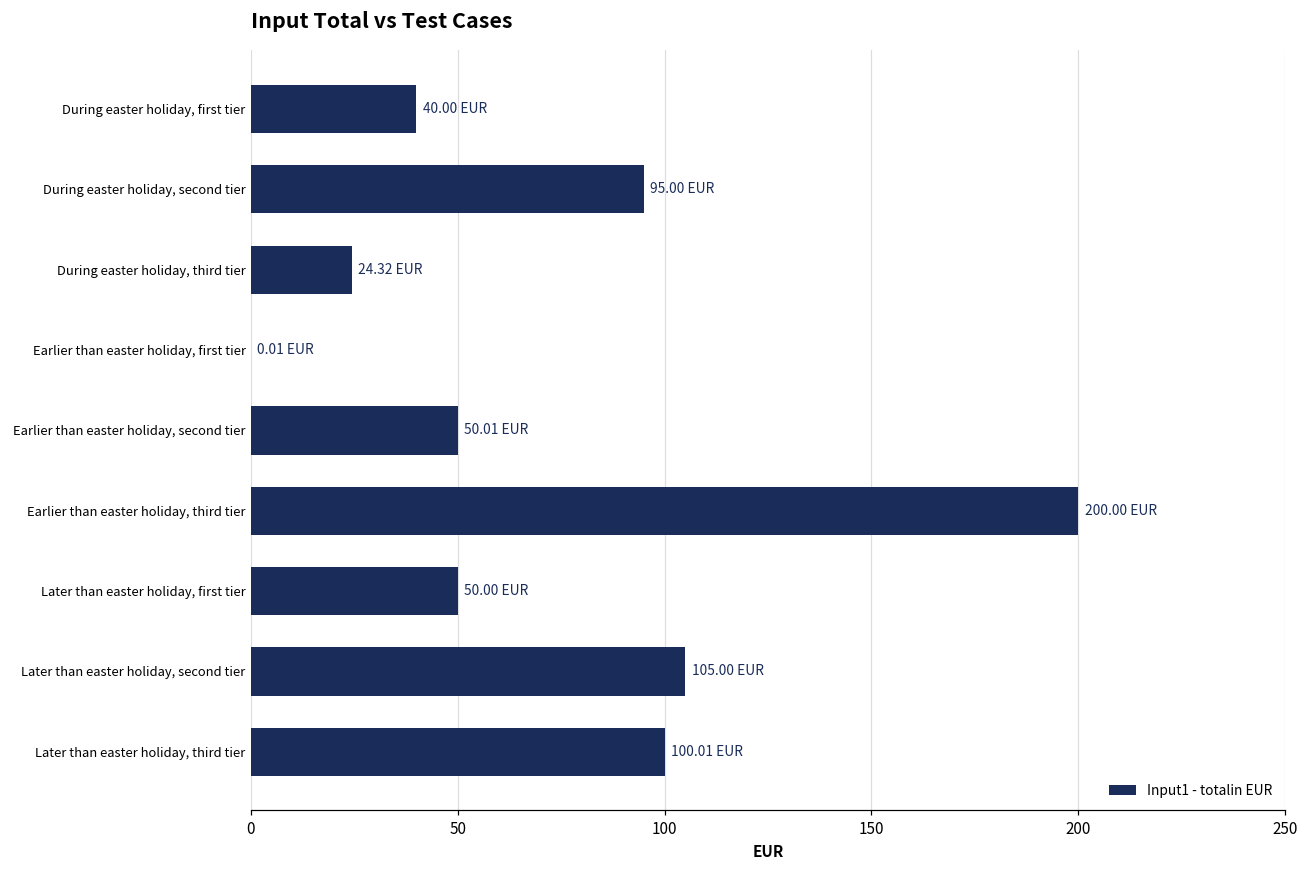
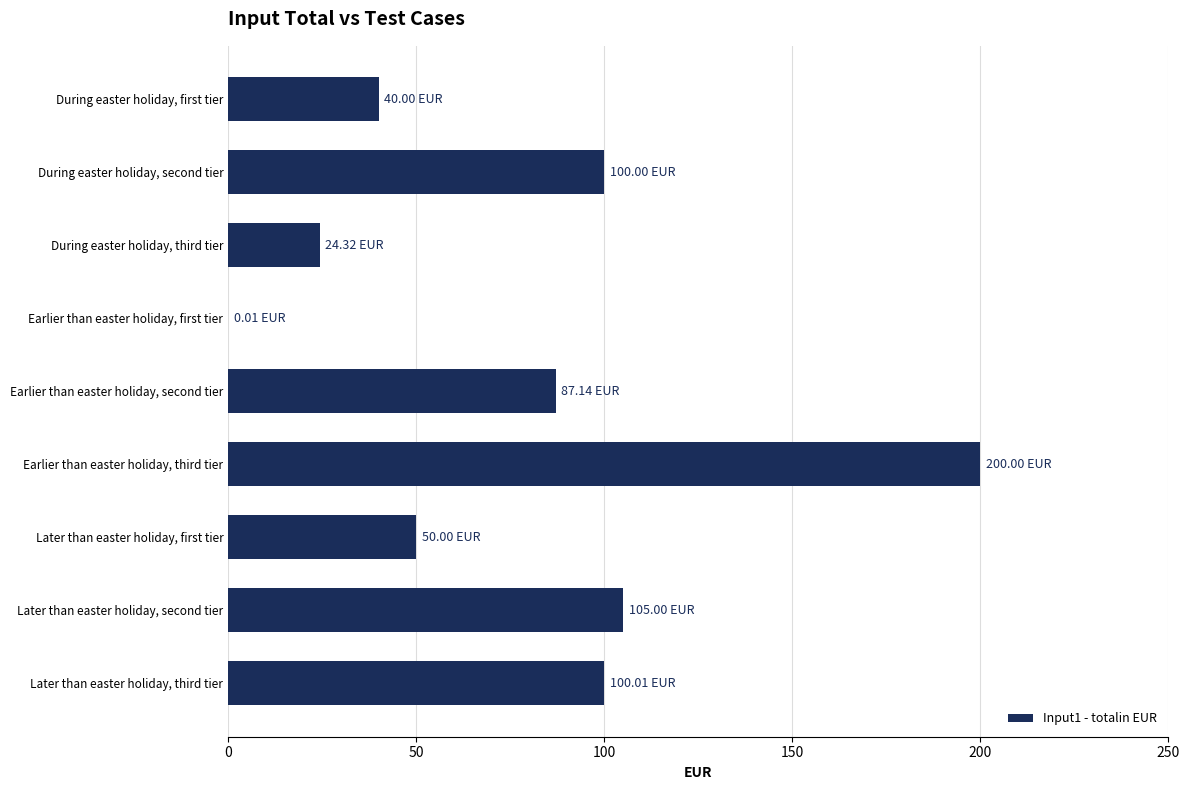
During easter holiday, second tier: 95.00 -> 100.00
Earlier than easter holiday, second tier: 50.01 -> 87.14
